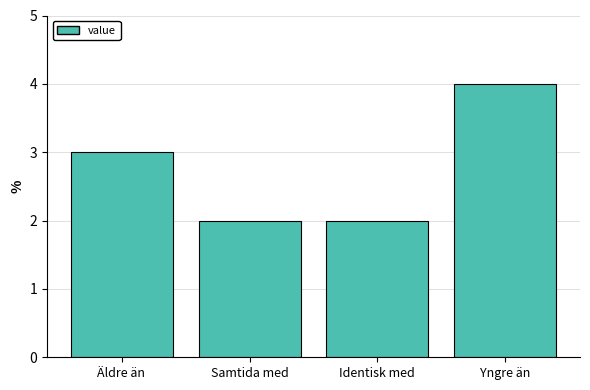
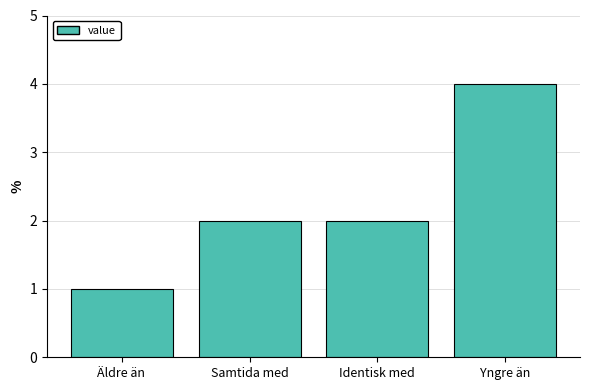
Äldre än: 3 -> 1
